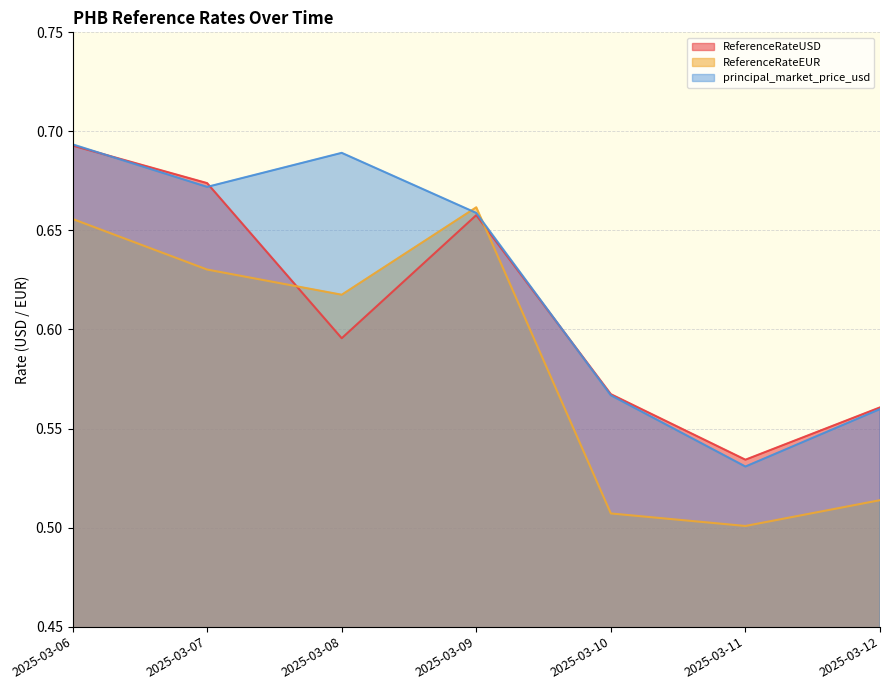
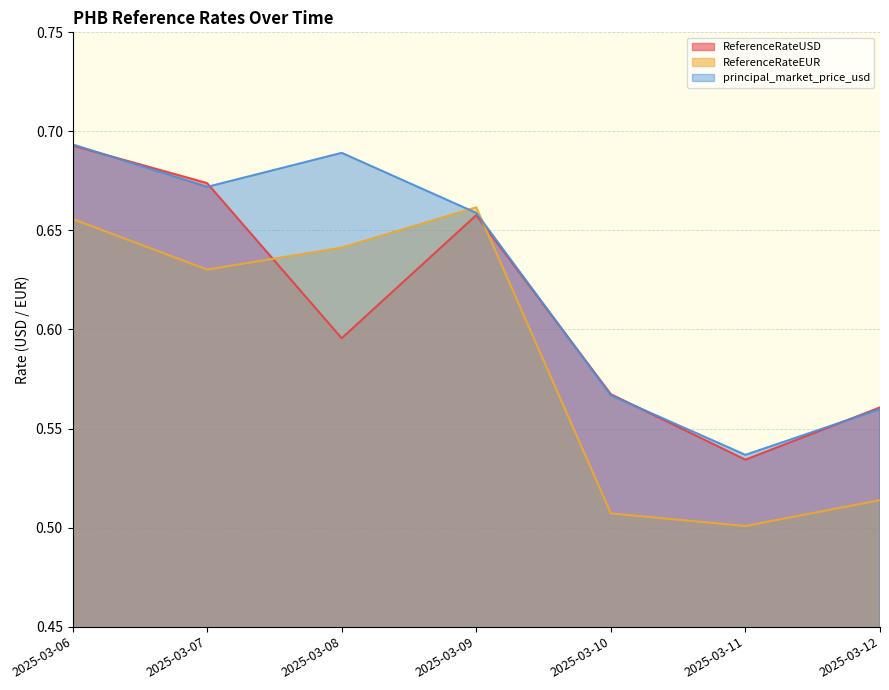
ReferenceRateEUR, 2025-03-08: 0.618 -> 0.641
principal_market_price_usd, 2025-03-11: 0.531 -> 0.537
